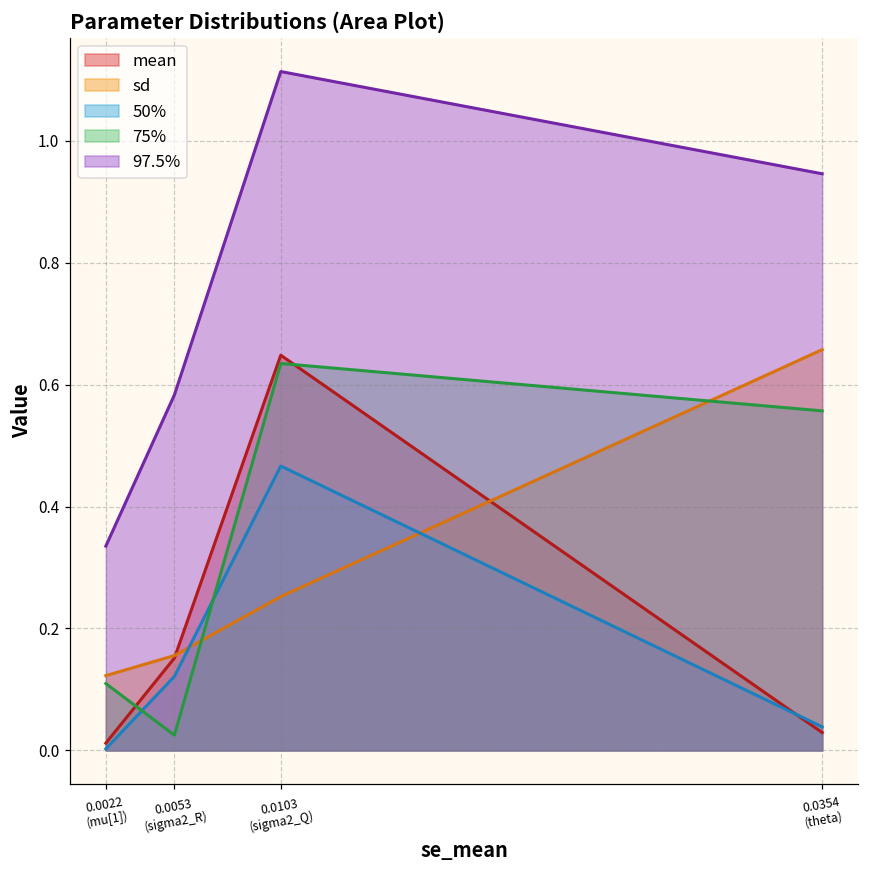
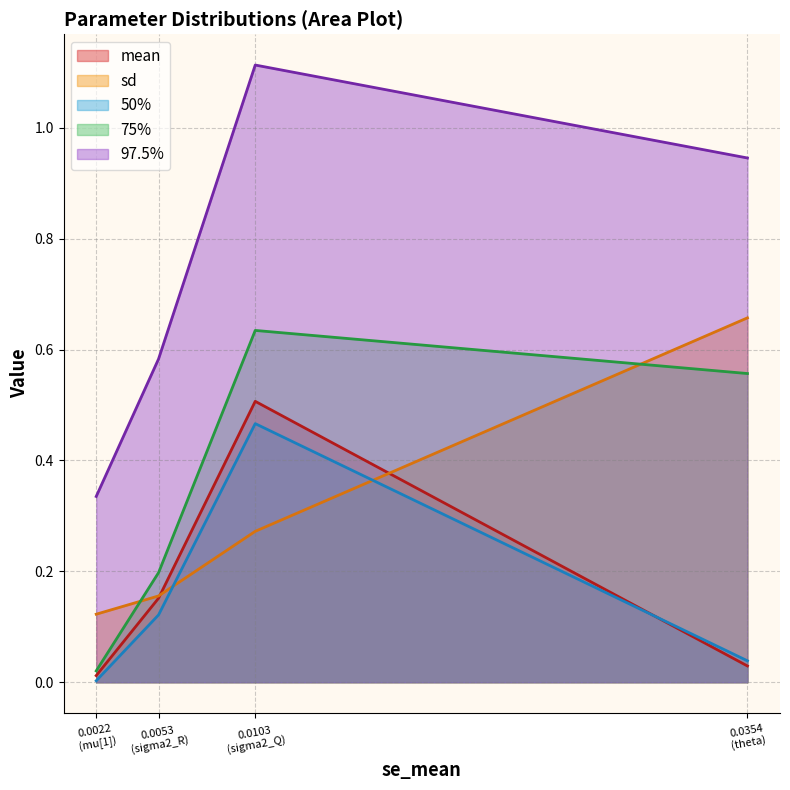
75%, 0.0022 (mu[1]): 0.11 -> 0.02
75%, 0.0053 (sigma2_R): 0.03 -> 0.20
mean, 0.0103 (sigma2_Q): 0.65 -> 0.51
sd, 0.0103 (sigma2_Q): 0.25 -> 0.27
